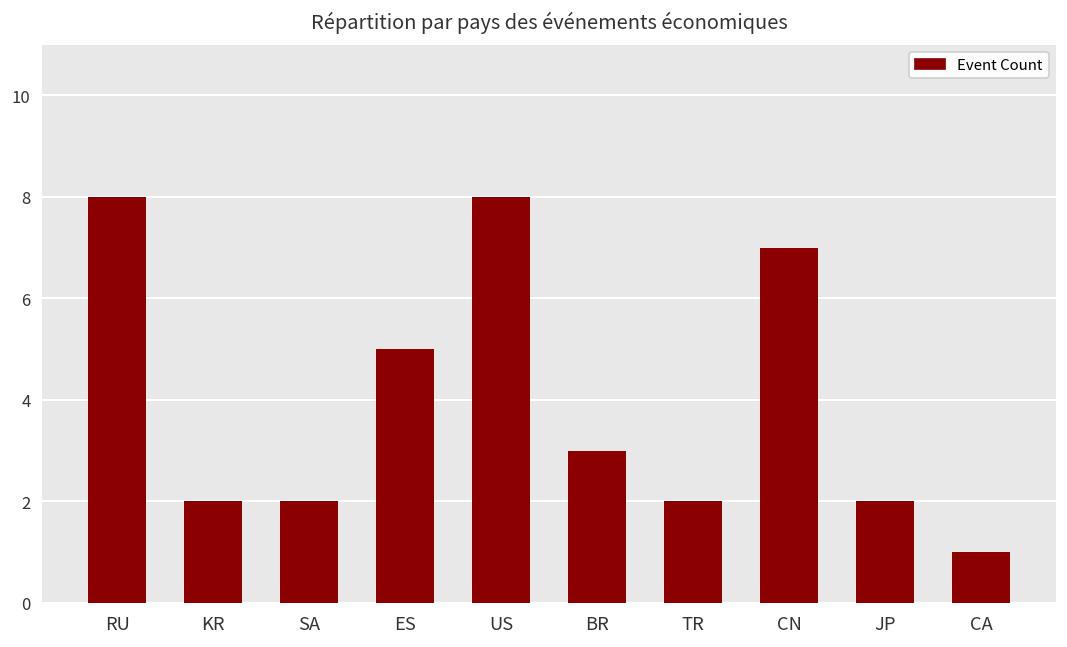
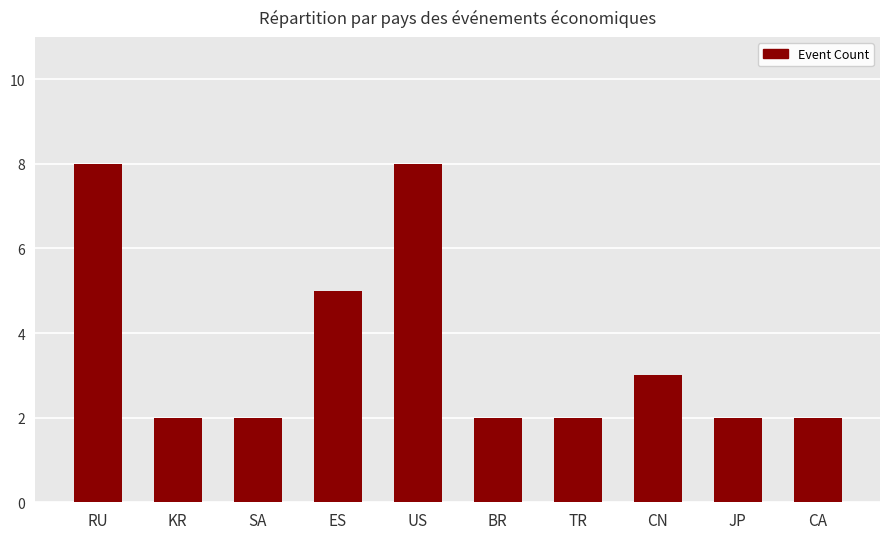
BR: 3 -> 2
CN: 7 -> 3
CA: 1 -> 2
